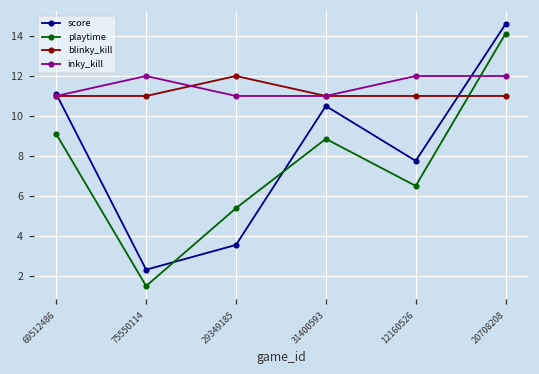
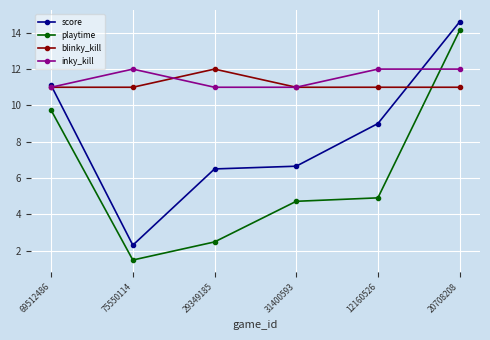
playtime, 69512486: 9.1 -> 9.7
score, 29349185: 3.5 -> 6.5
playtime, 29349185: 5.4 -> 2.5
score, 31400593: 10.5 -> 6.7
playtime, 31400593: 8.9 -> 4.7
score, 12160526: 7.8 -> 9.0
playtime, 12160526: 6.5 -> 4.9
